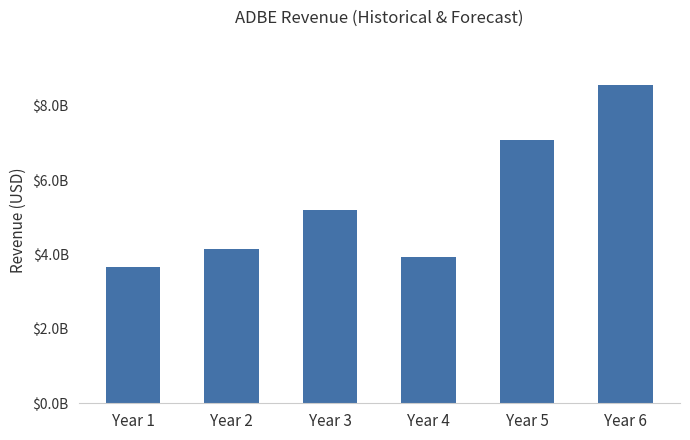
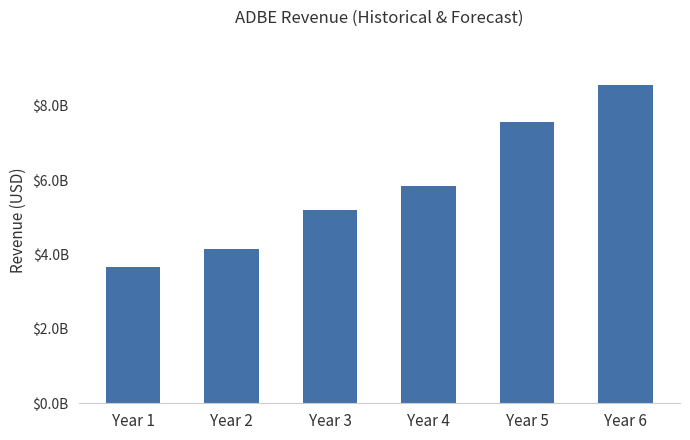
Year 4: $3900000000 -> $5900000000
Year 5: $7100000000 -> $7600000000
